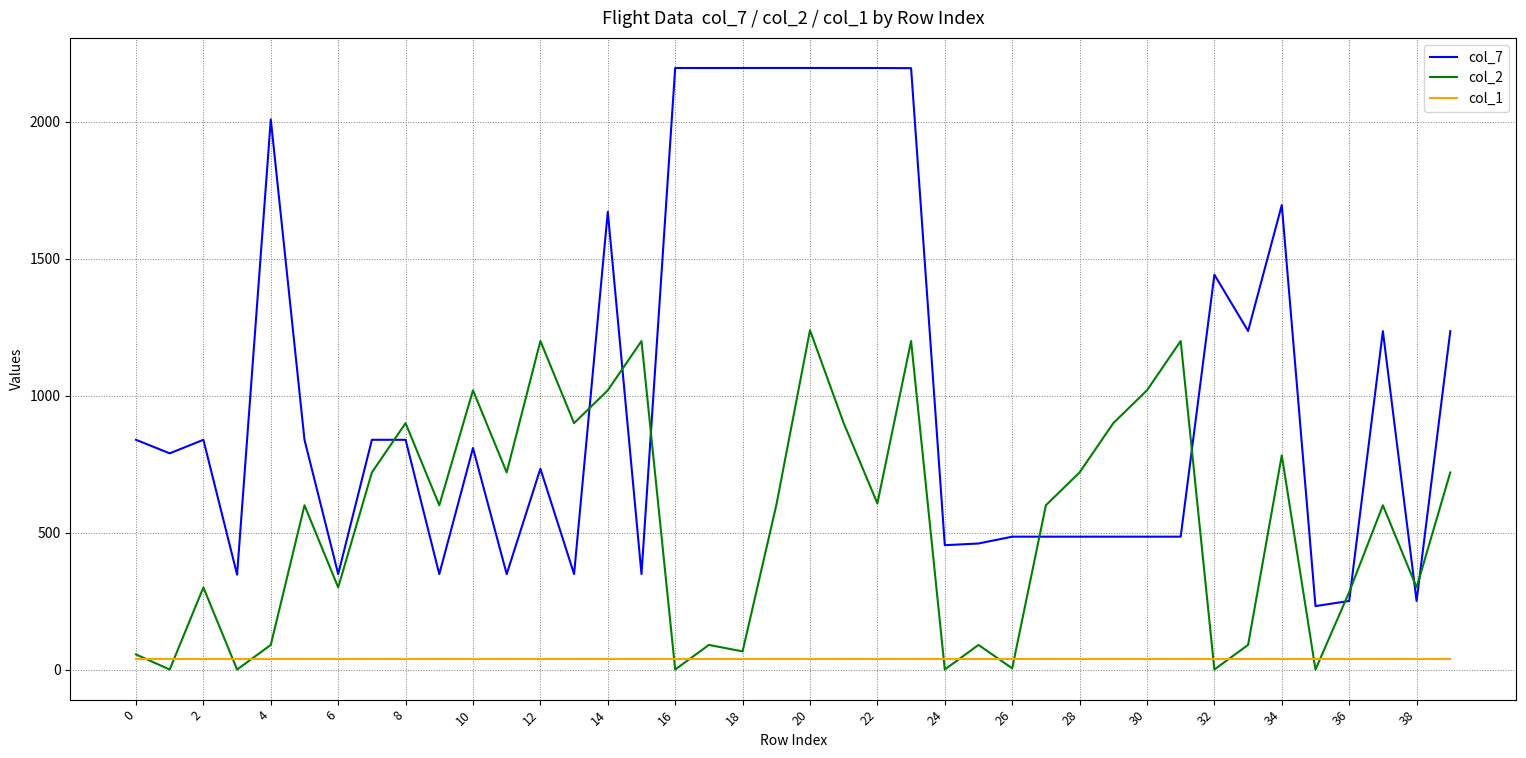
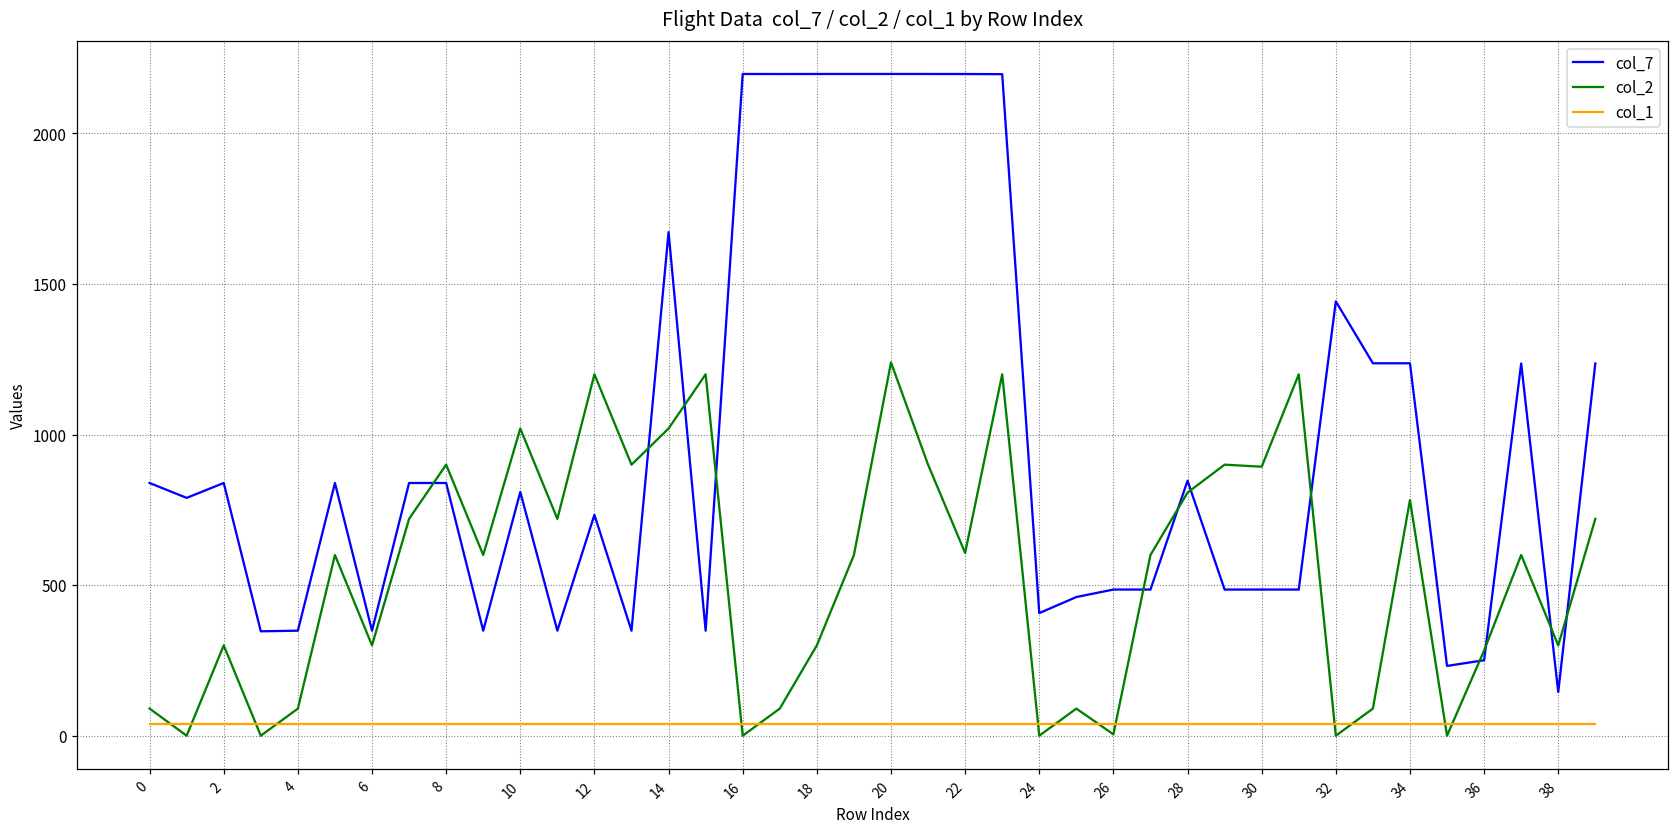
col_2, 0: 60 -> 90
col_7, 4: 2010 -> 350
col_2, 18: 70 -> 300
col_7, 24: 450 -> 410
col_7, 28: 490 -> 850
col_2, 28: 720 -> 810
col_2, 30: 1020 -> 890
col_7, 34: 1700 -> 1240
col_7, 38: 250 -> 140
